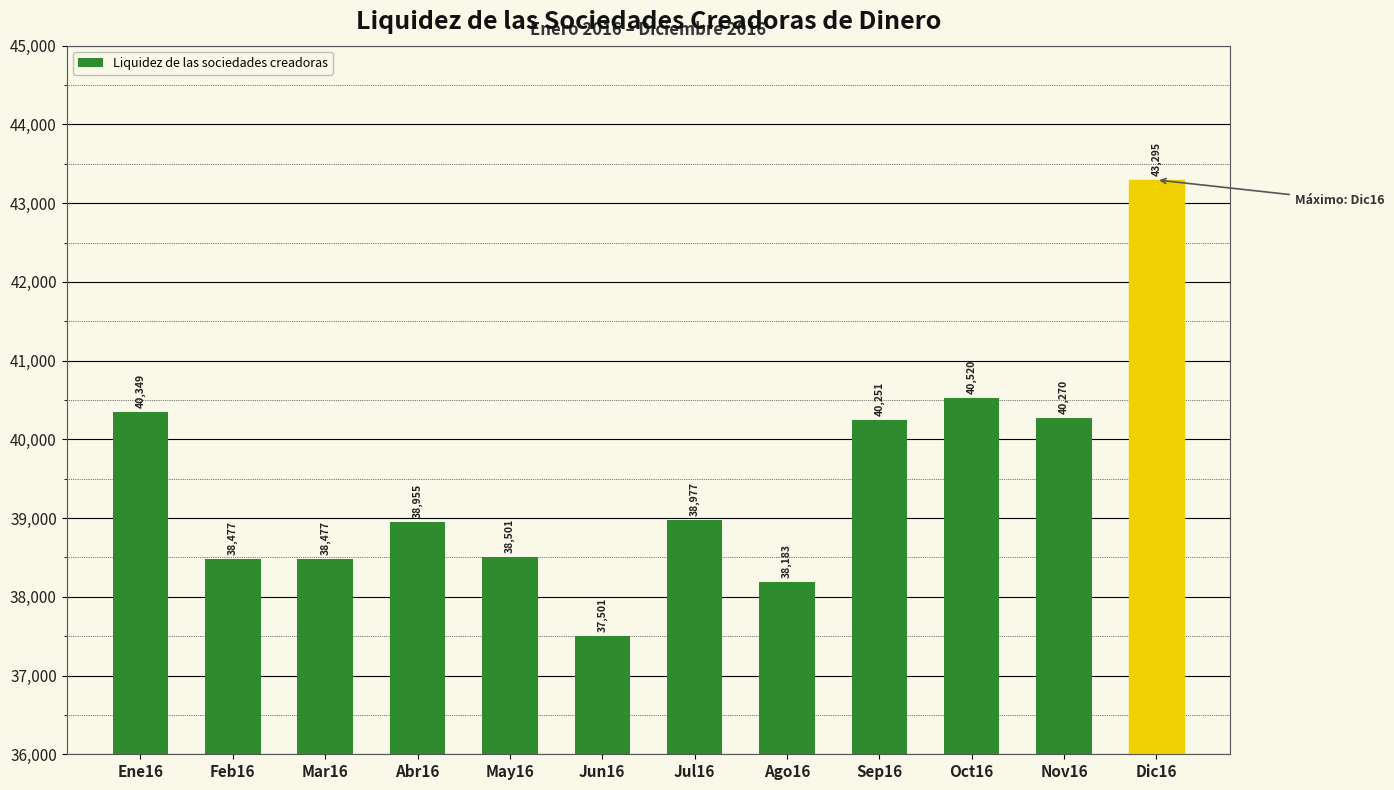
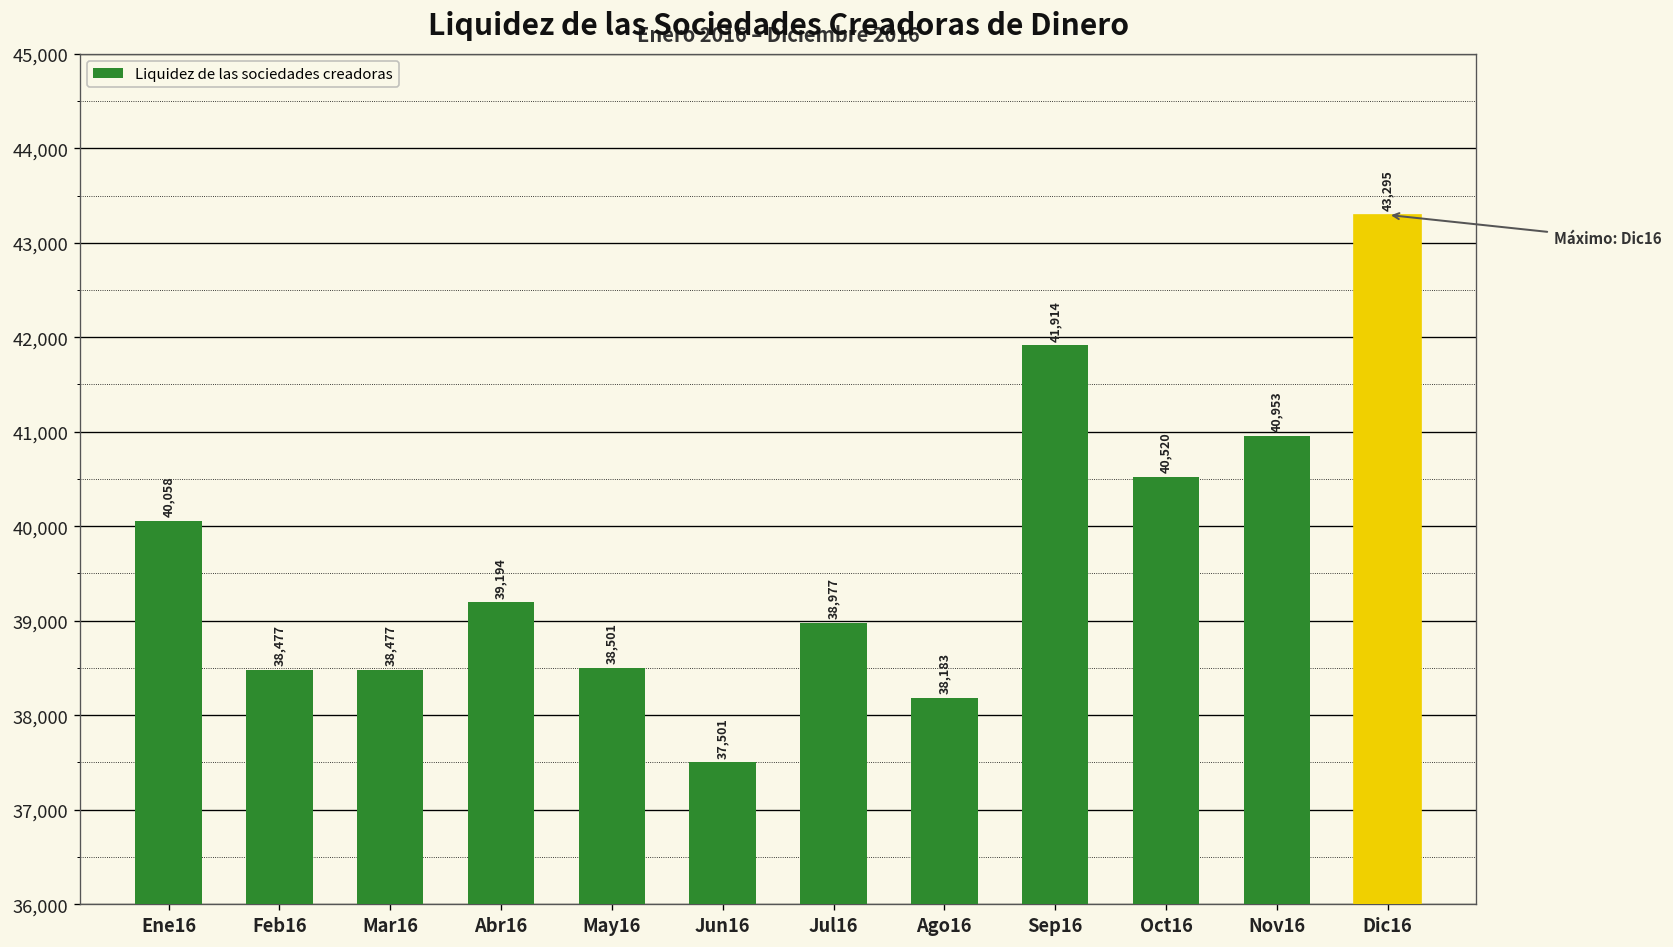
Ene16: 40,349 -> 40,058
Abr16: 38,955 -> 39,194
Sep16: 40,251 -> 41,914
Nov16: 40,270 -> 40,953
